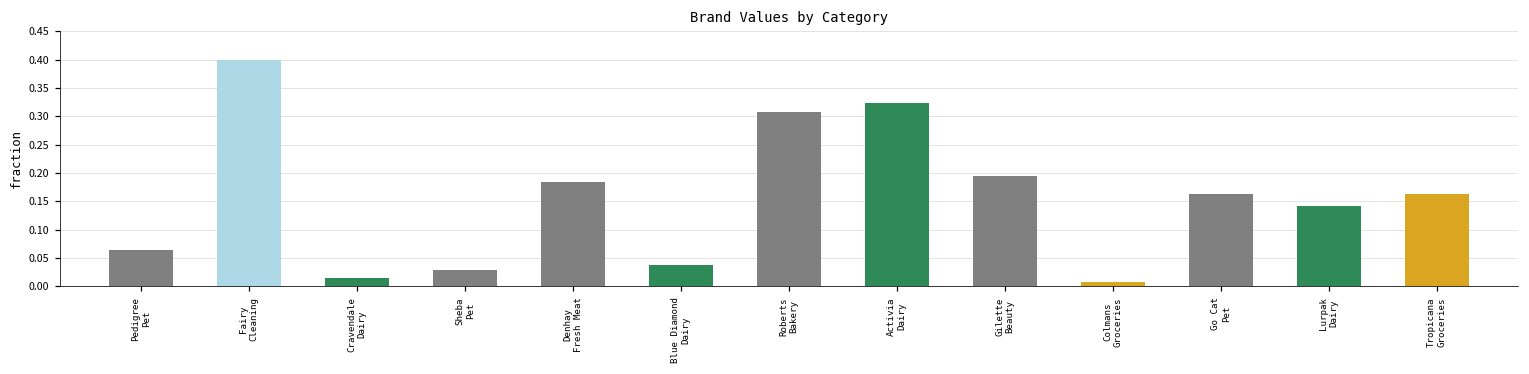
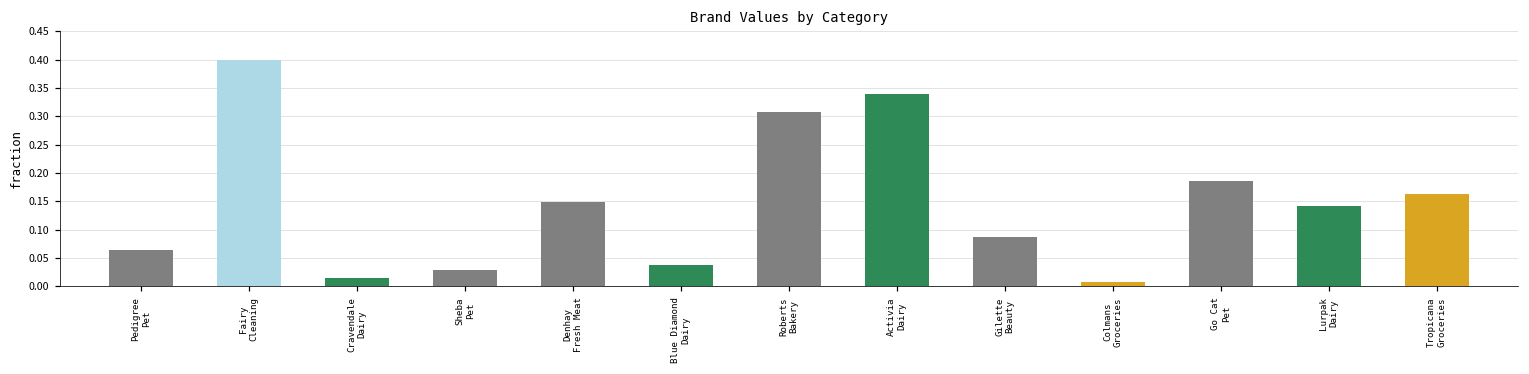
Denhay Fresh Meat: 0.18 -> 0.15
Activia Dairy: 0.32 -> 0.34
Gilette Beauty: 0.19 -> 0.09
Go Cat Pet: 0.16 -> 0.19
